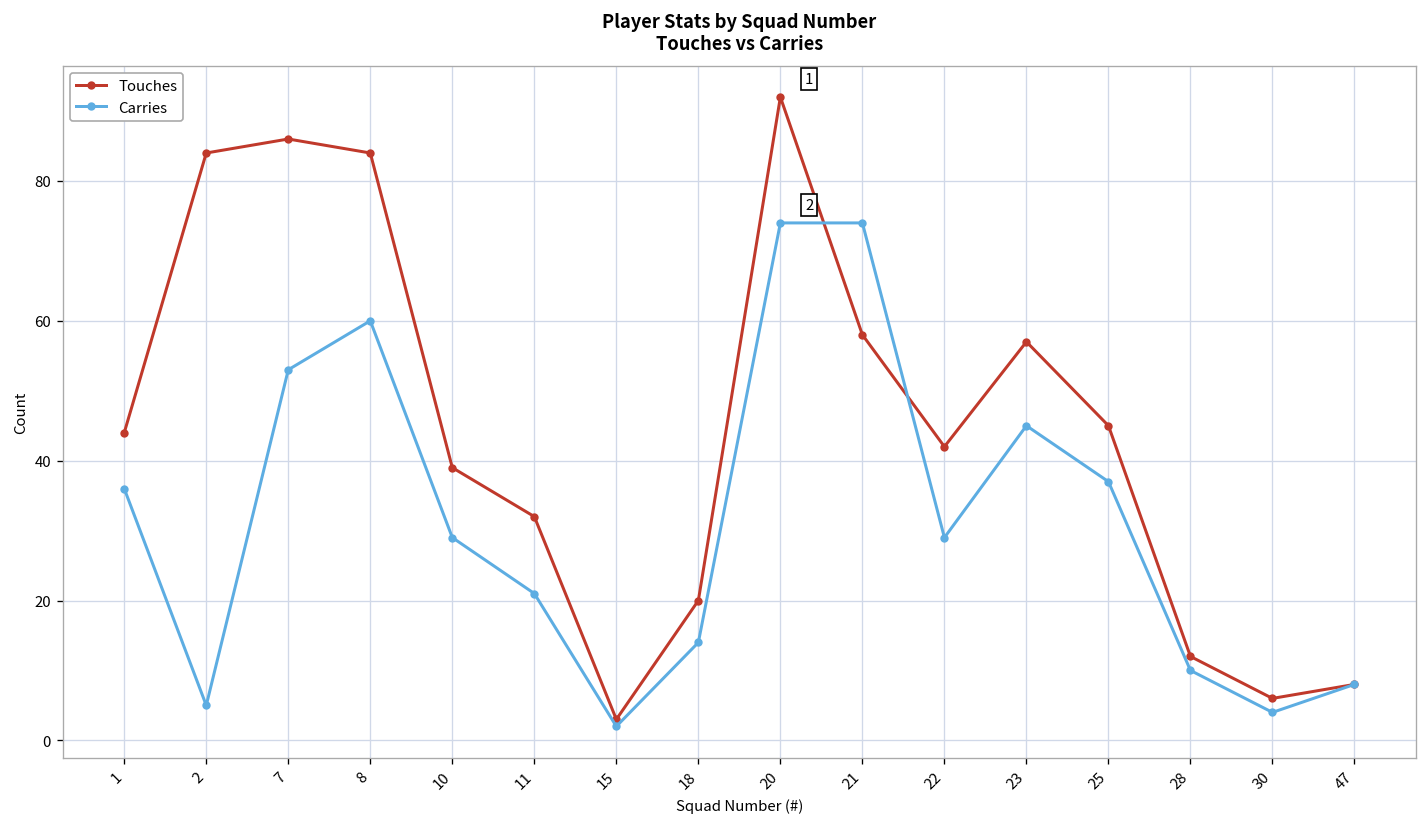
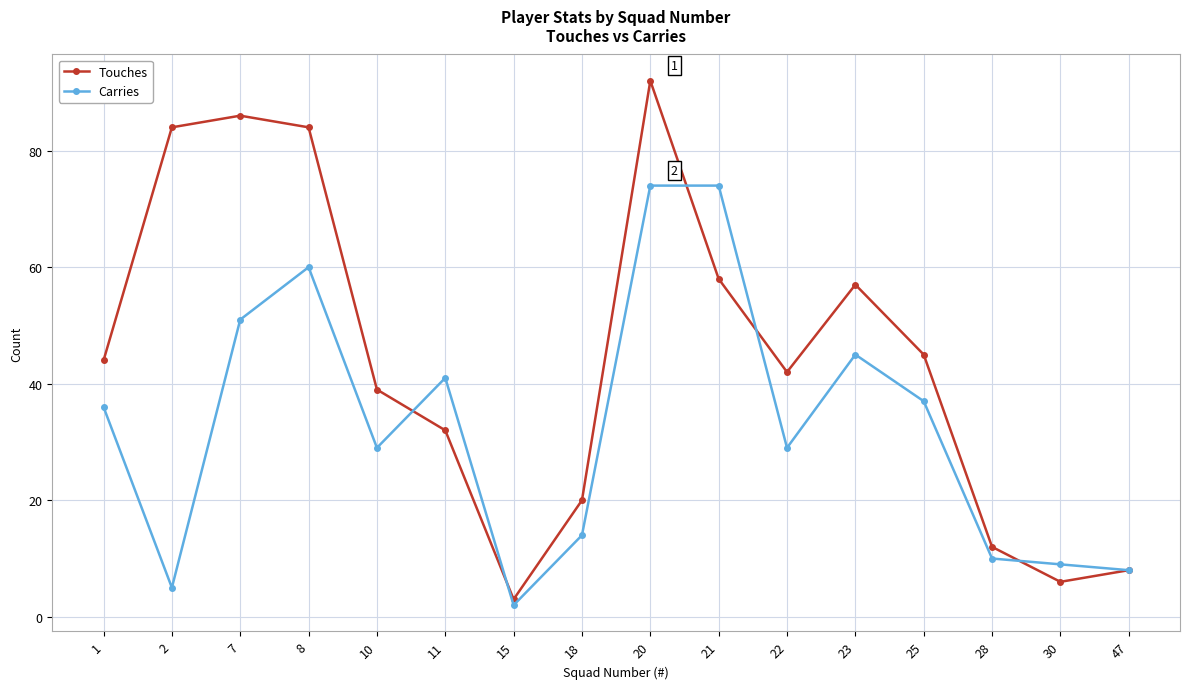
Carries, 7: 53 -> 51
Carries, 11: 21 -> 41
Carries, 30: 4 -> 9
